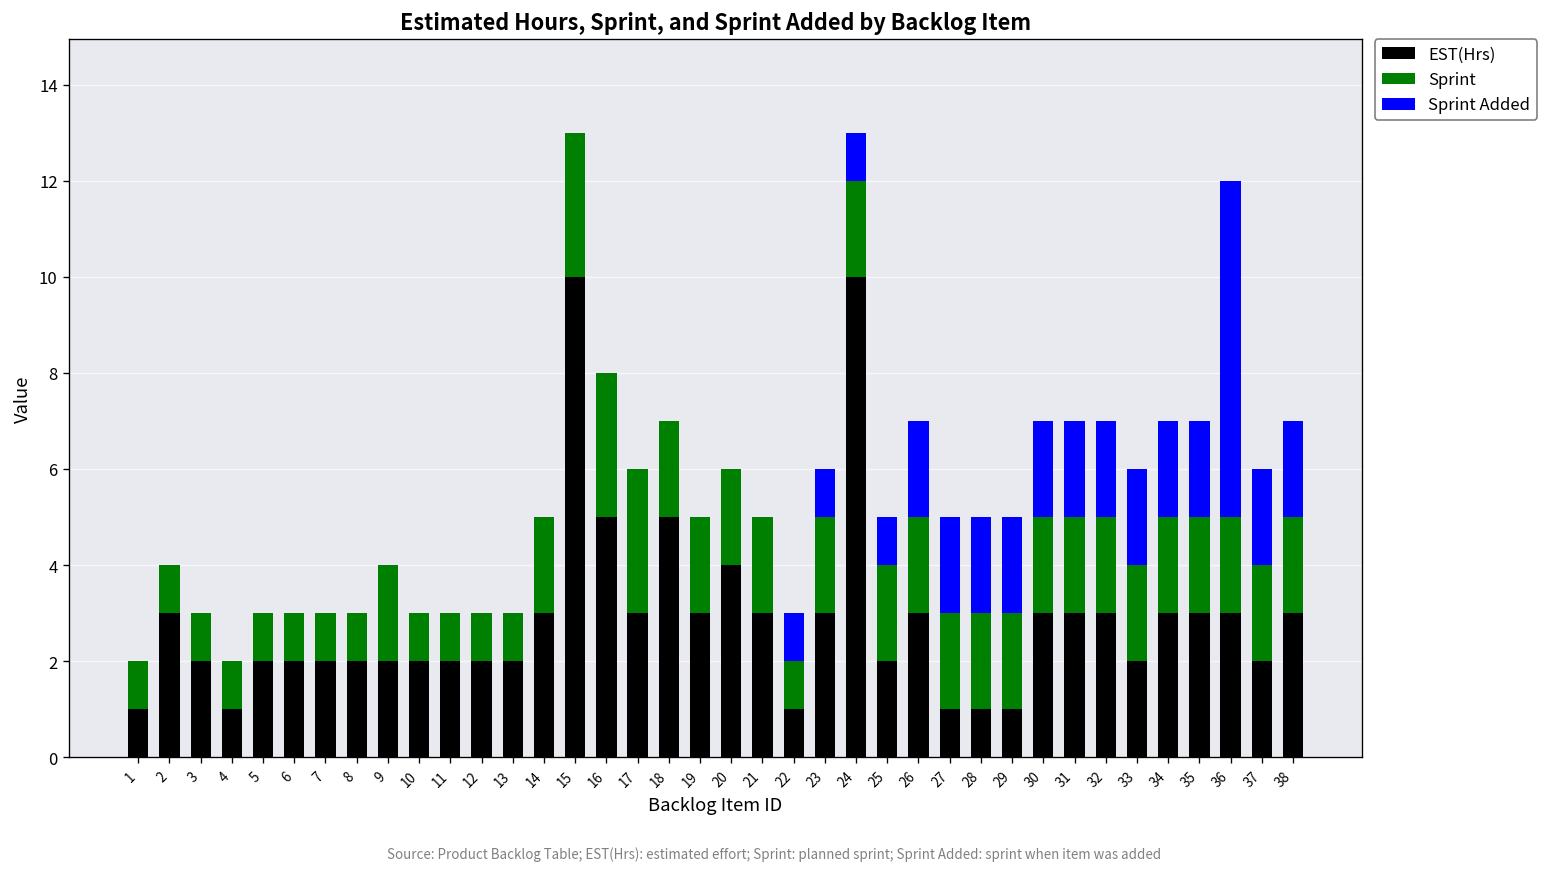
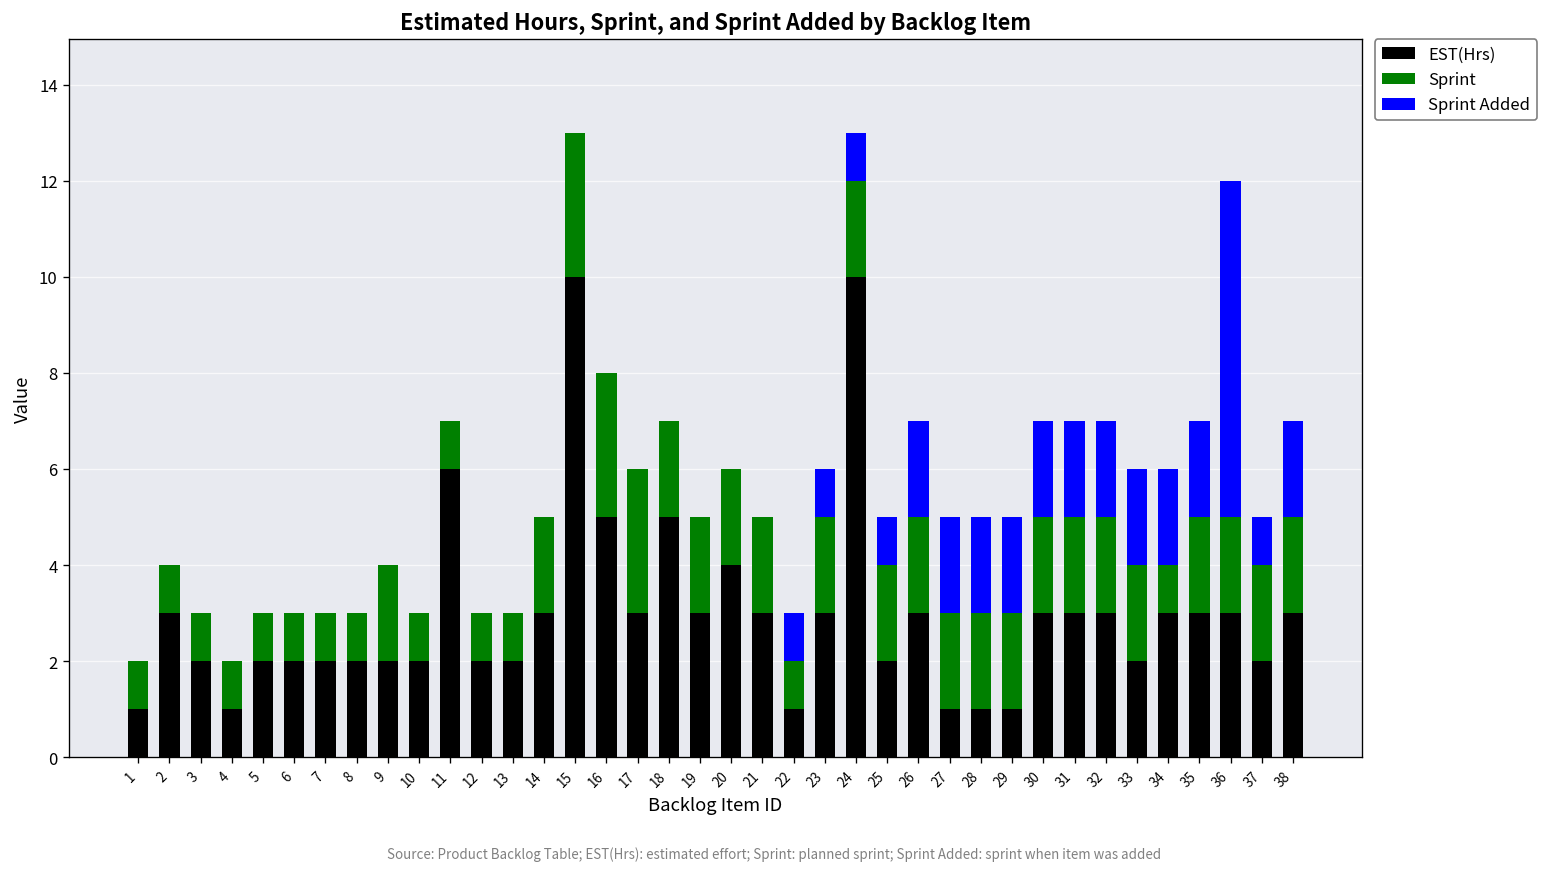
EST(Hrs), 11: 2 -> 6
Sprint, 34: 2 -> 1
Sprint Added, 37: 2 -> 1
